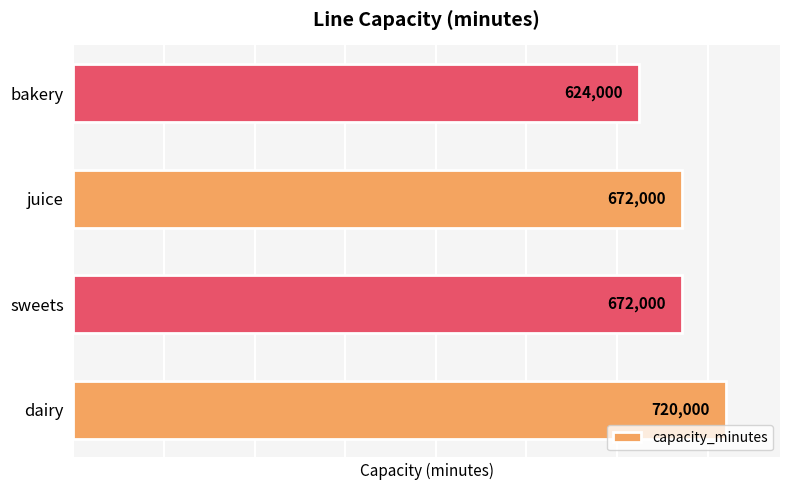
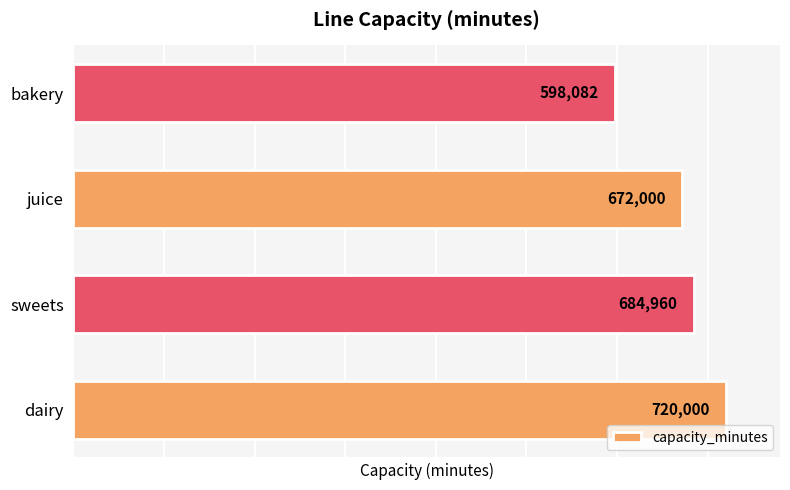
bakery: 624,000 -> 598,082
sweets: 672,000 -> 684,960
